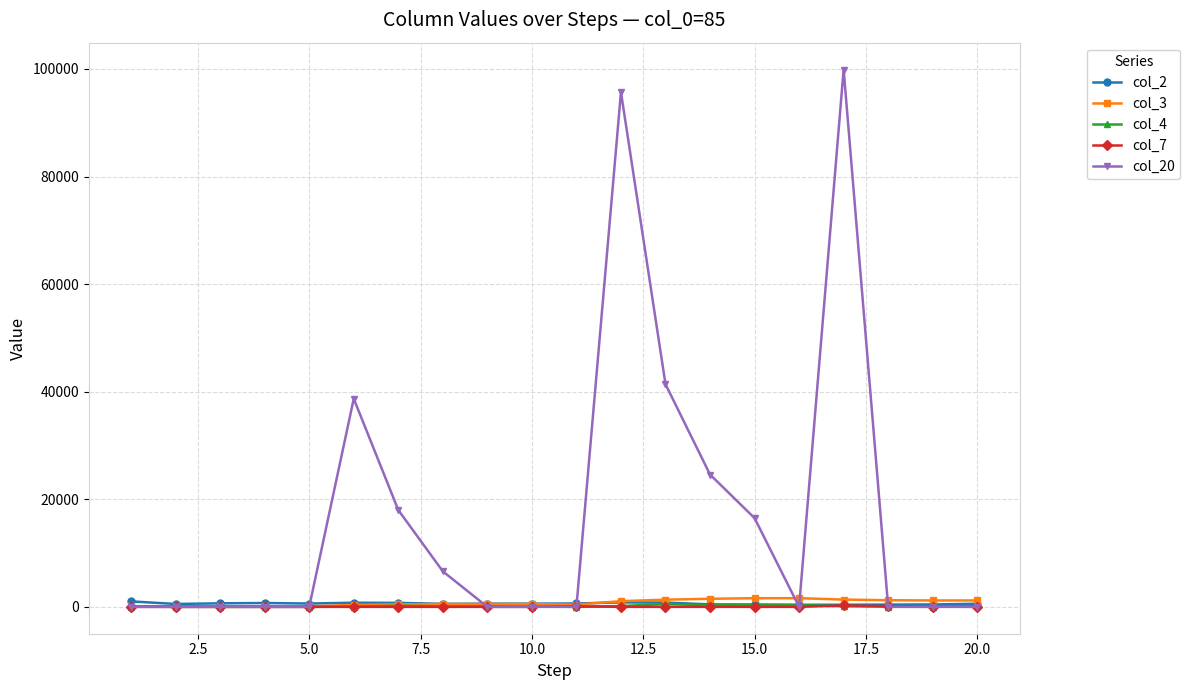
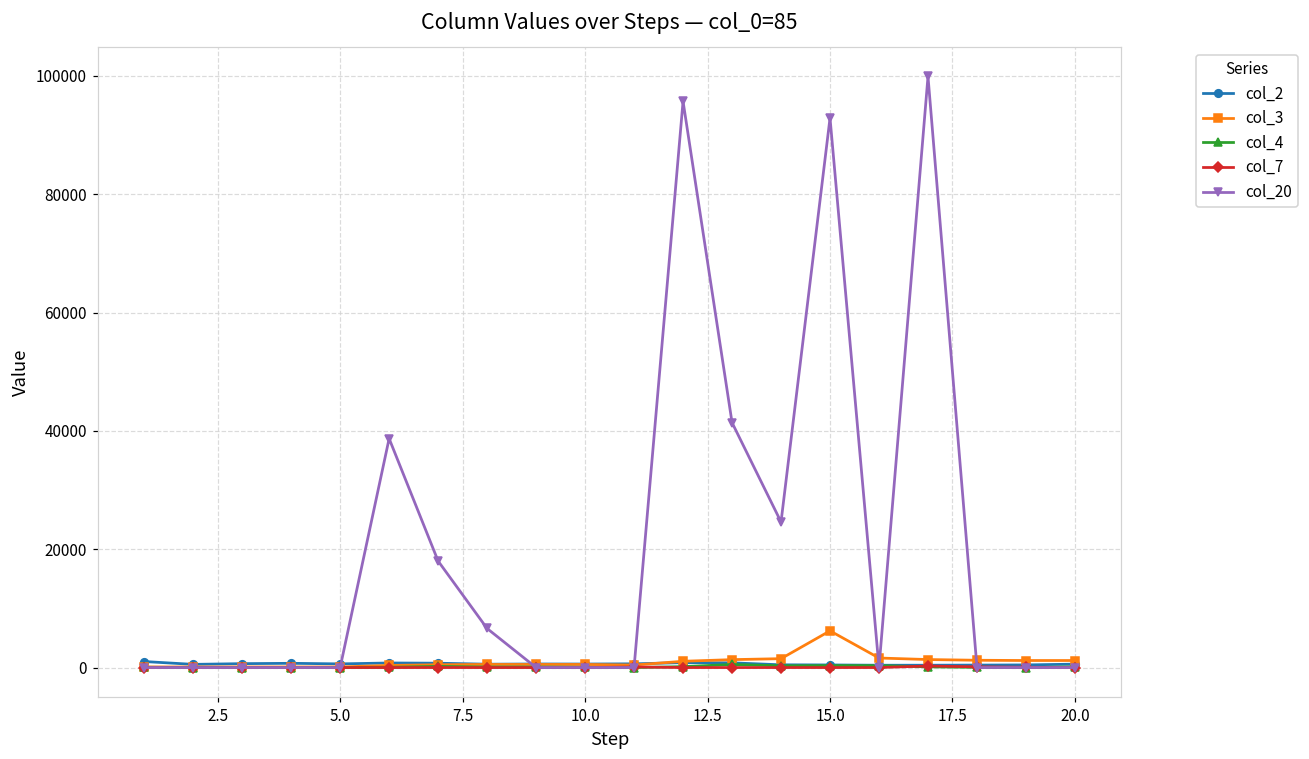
col_3, 15.0: 2000 -> 6000
col_20, 15.0: 17000 -> 93000
